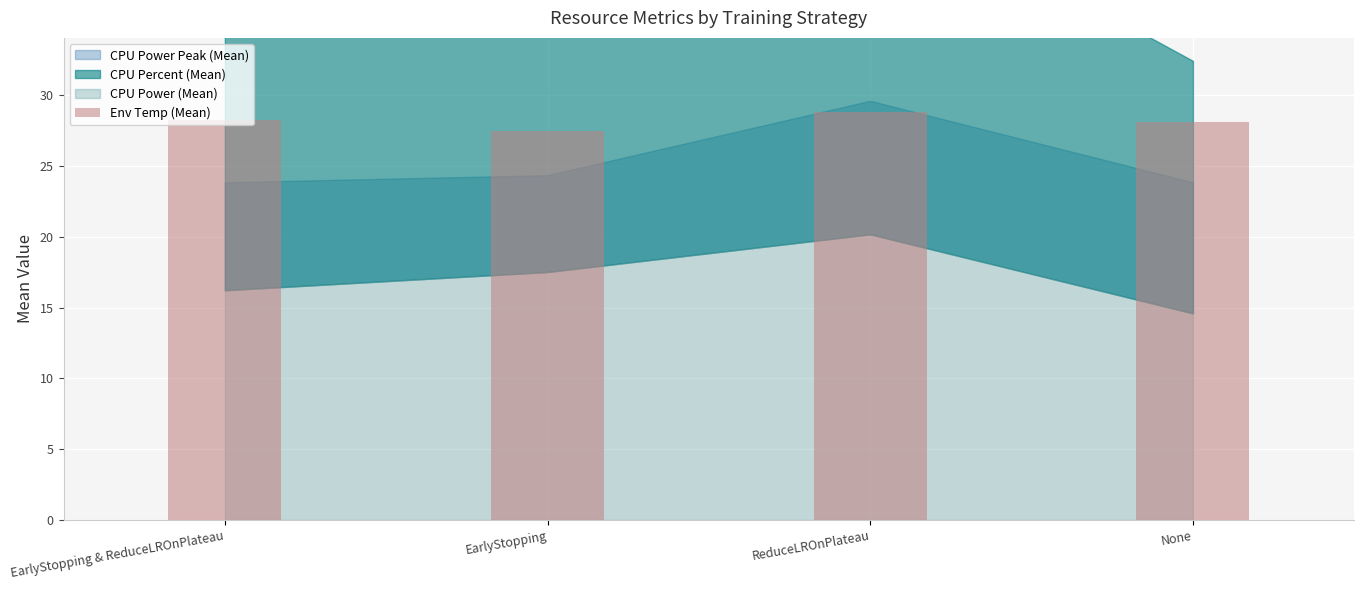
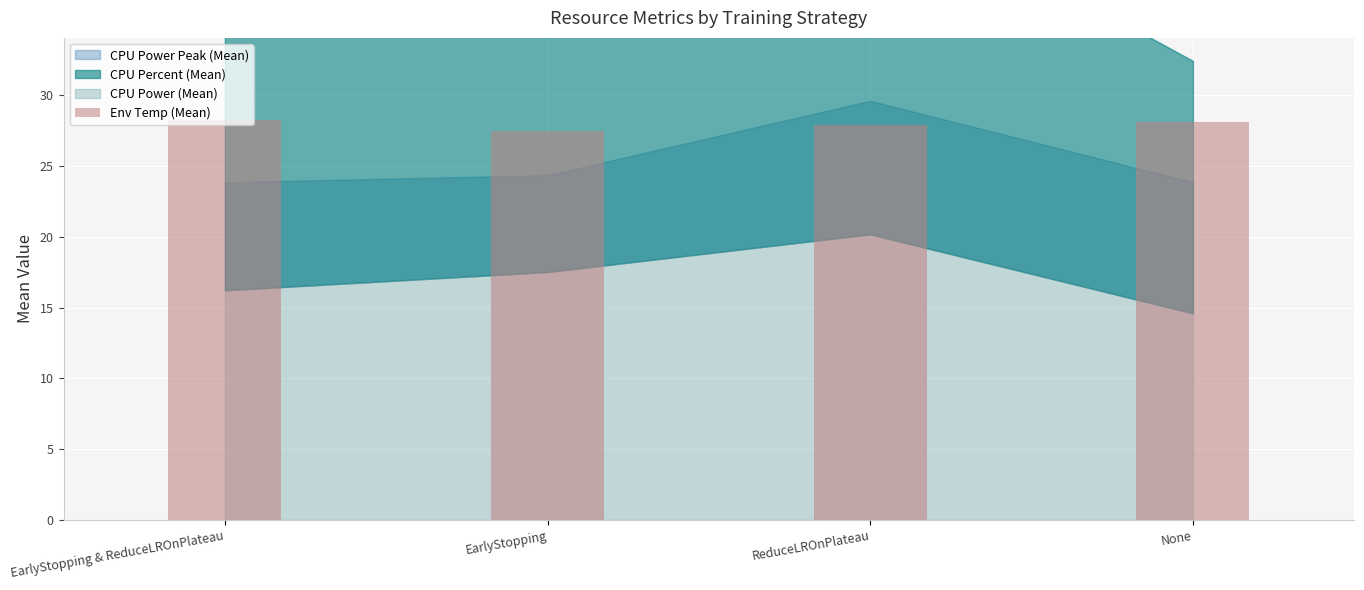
Env Temp (Mean), ReduceLROnPlateau: 28.8 -> 27.9
